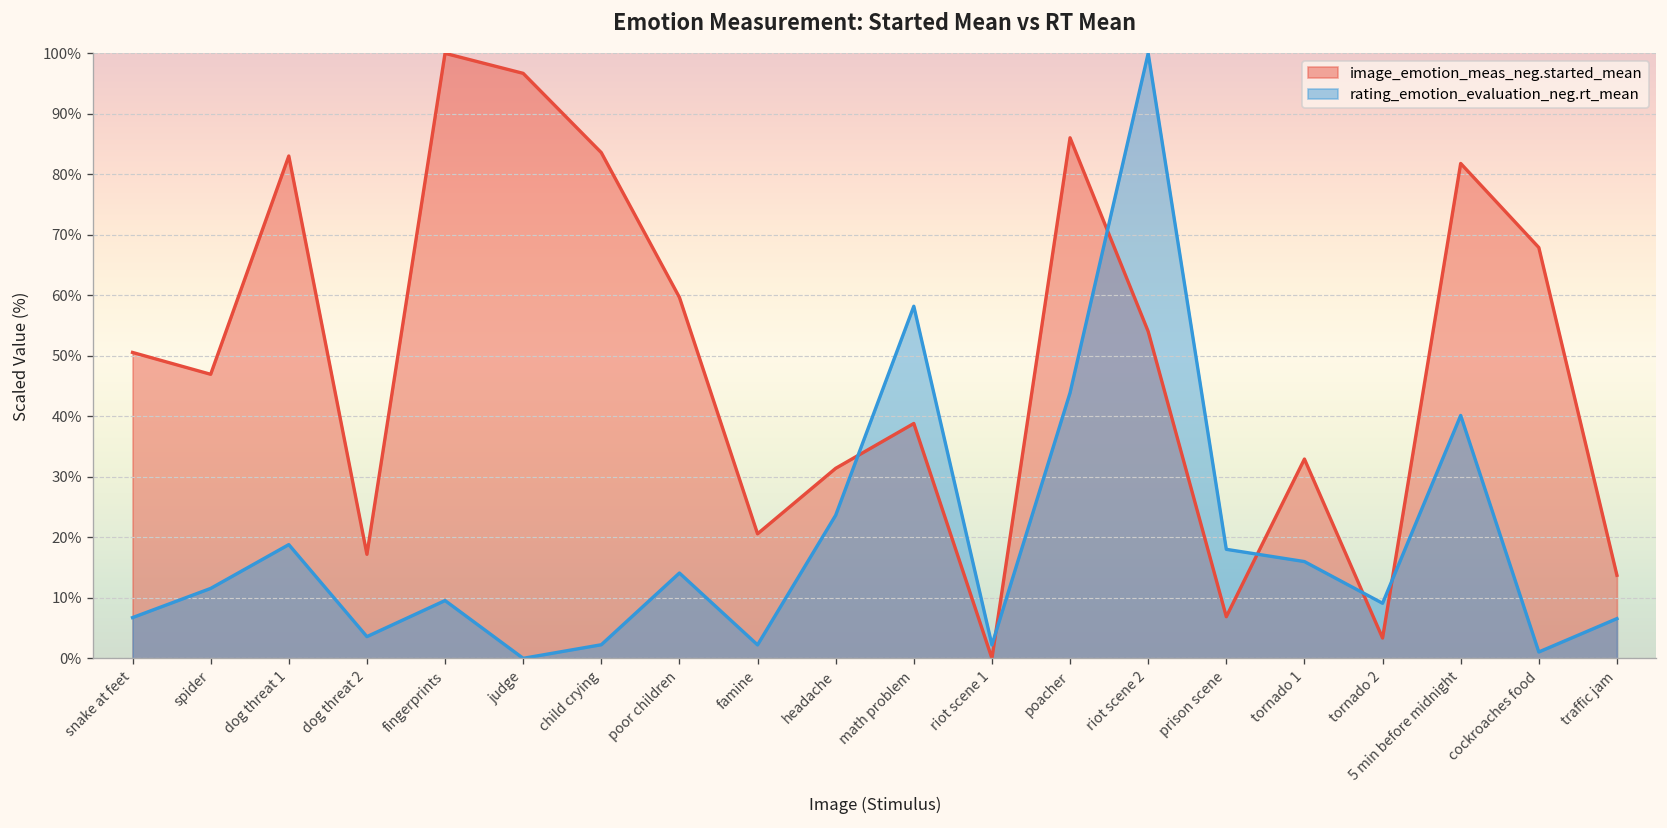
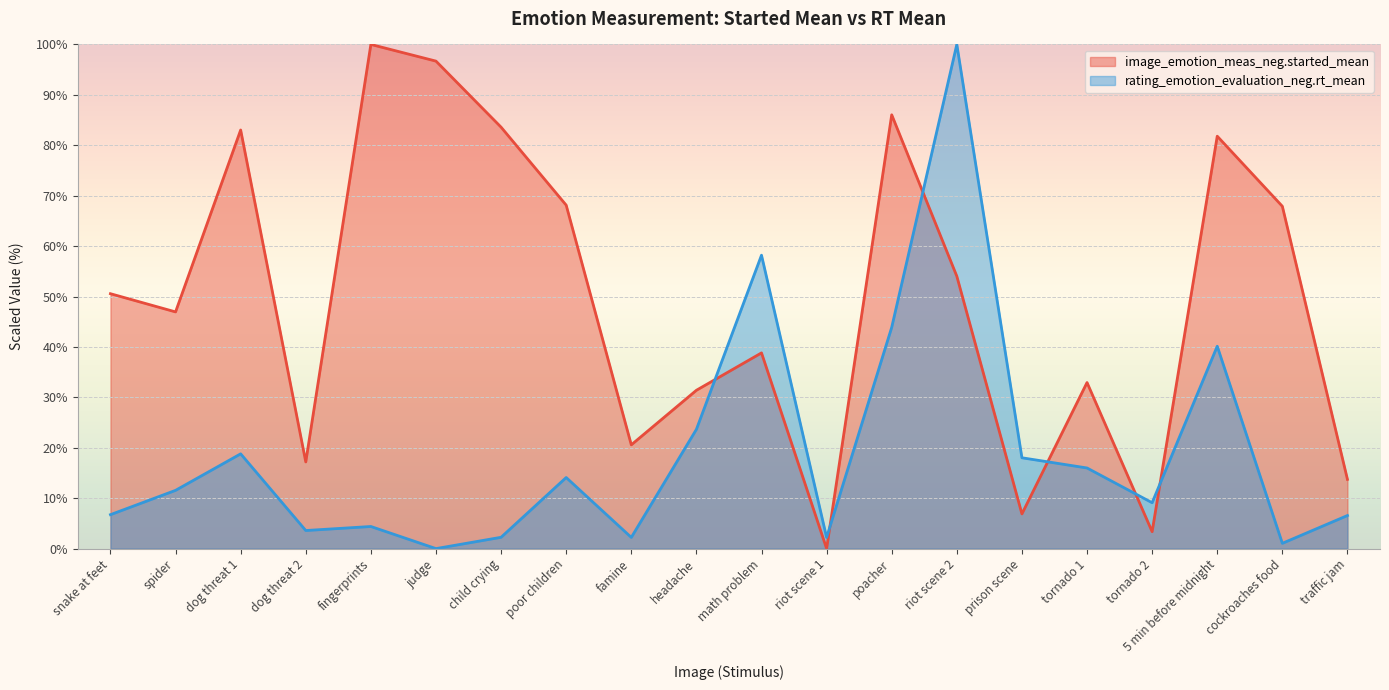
rating_emotion_evaluation_neg.rt_mean, fingerprints: 10% -> 4%
image_emotion_meas_neg.started_mean, poor children: 60% -> 68%
